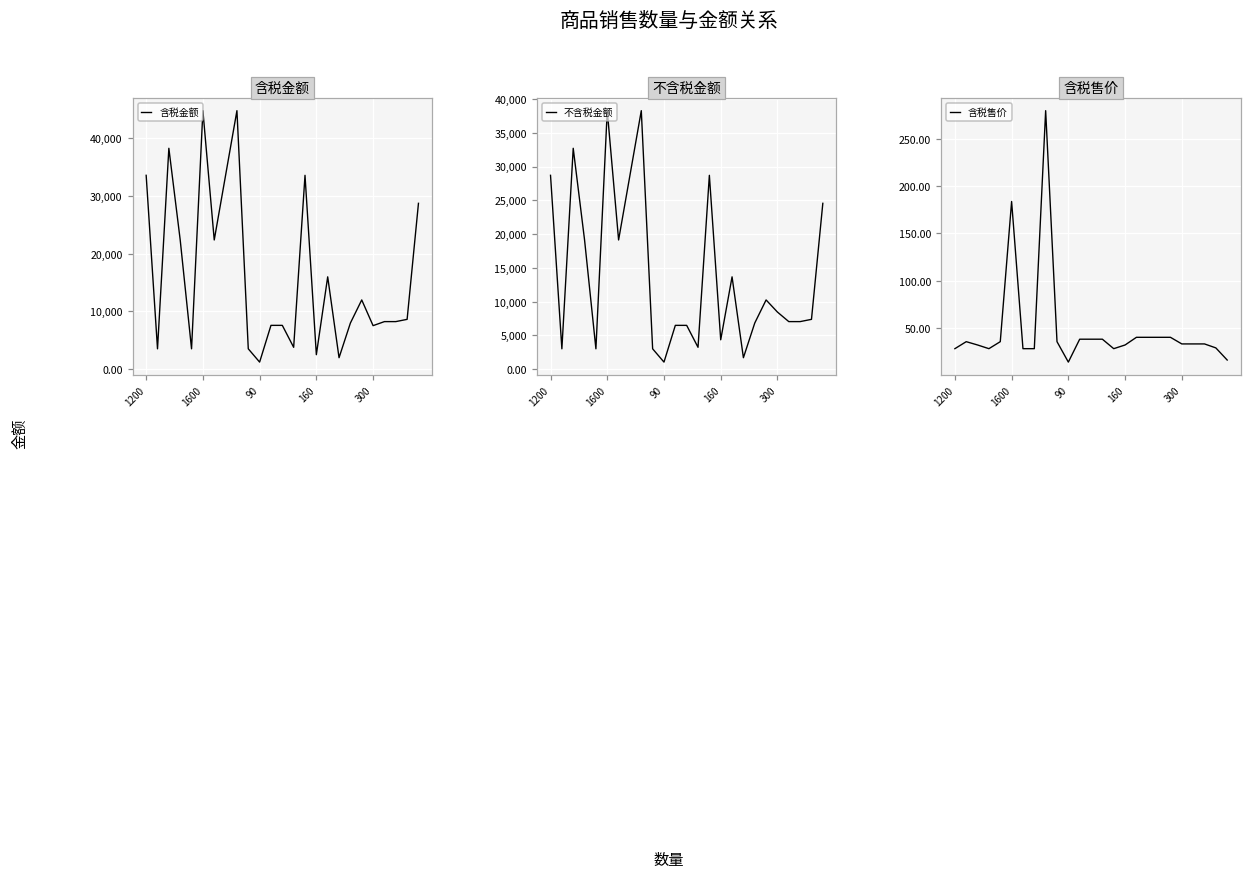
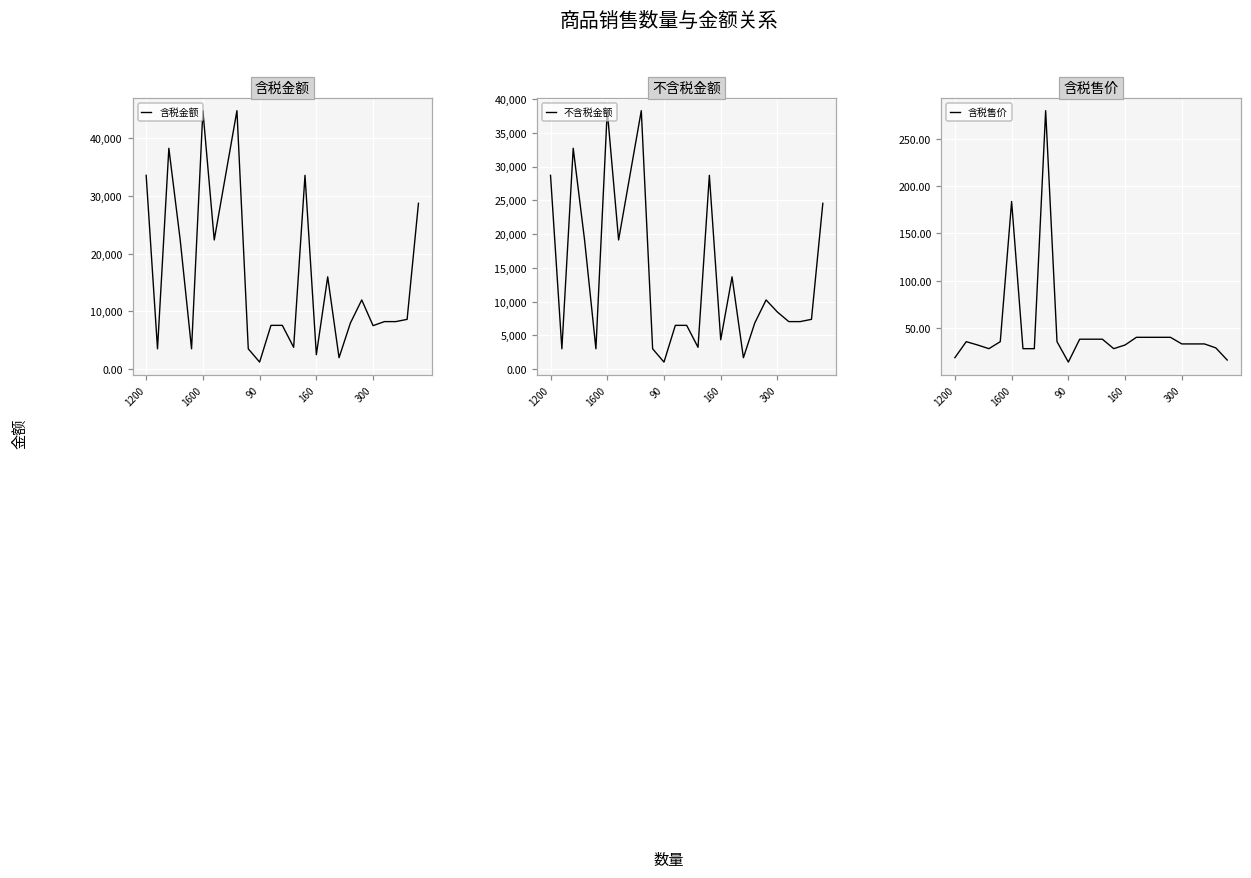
含税售价, 1200: 30 -> 20
